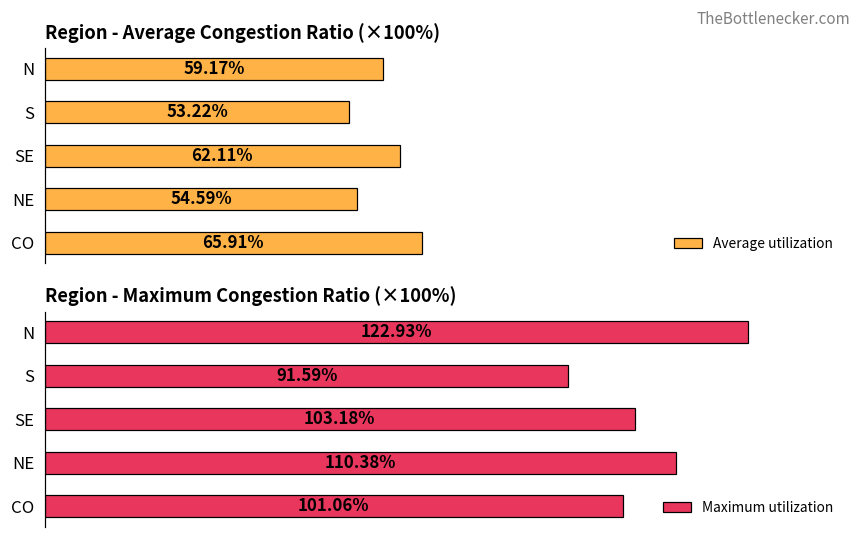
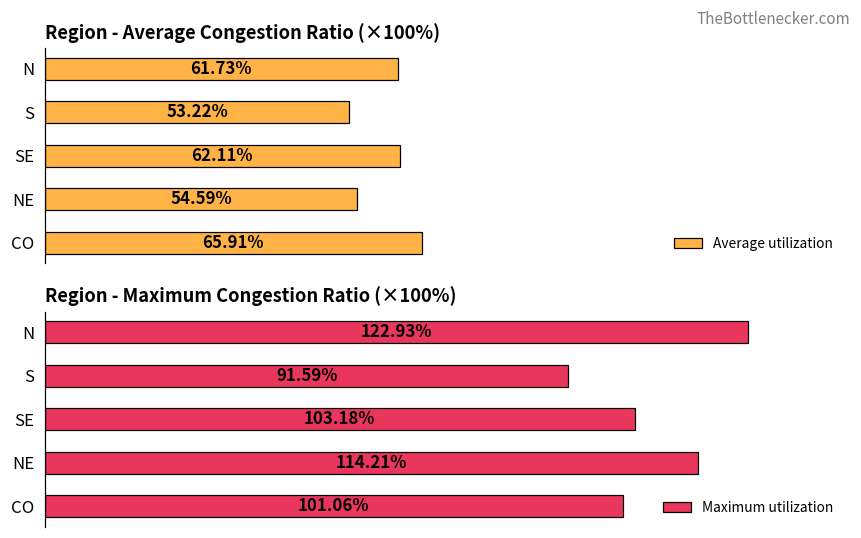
Region - Average Congestion Ratio (×100%), N: 59.17% -> 61.73%
Region - Maximum Congestion Ratio (×100%), NE: 110.38% -> 114.21%
